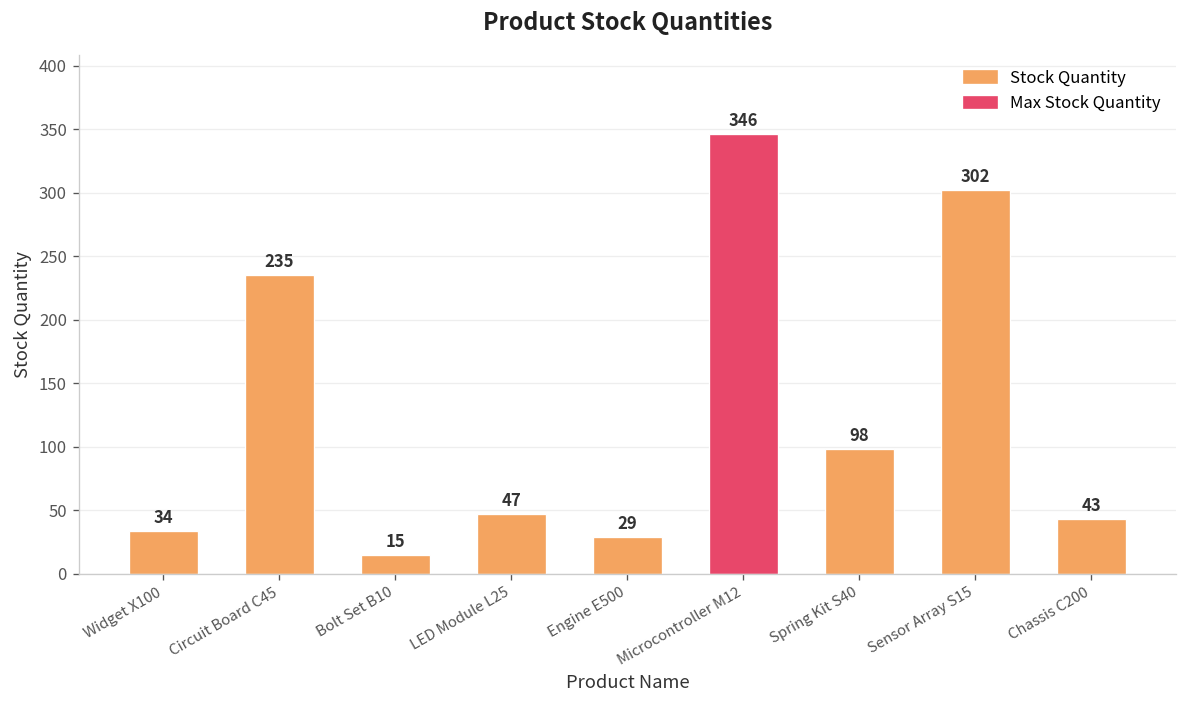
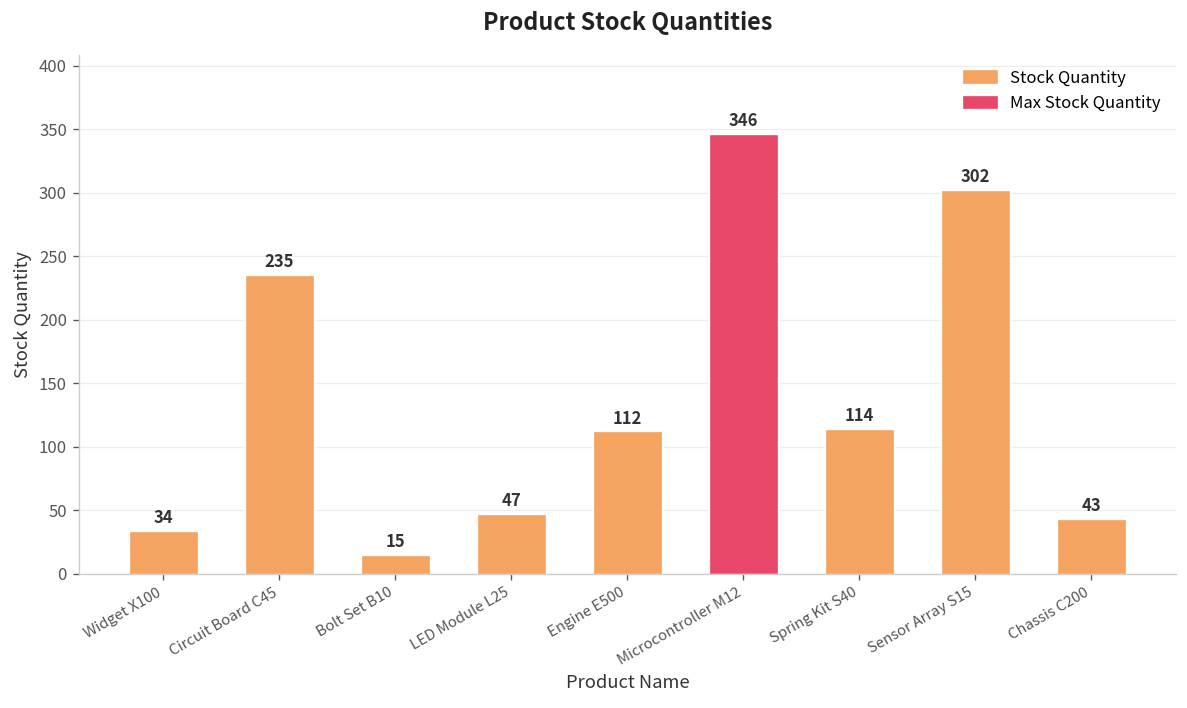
Engine E500: 29 -> 112
Spring Kit S40: 98 -> 114
